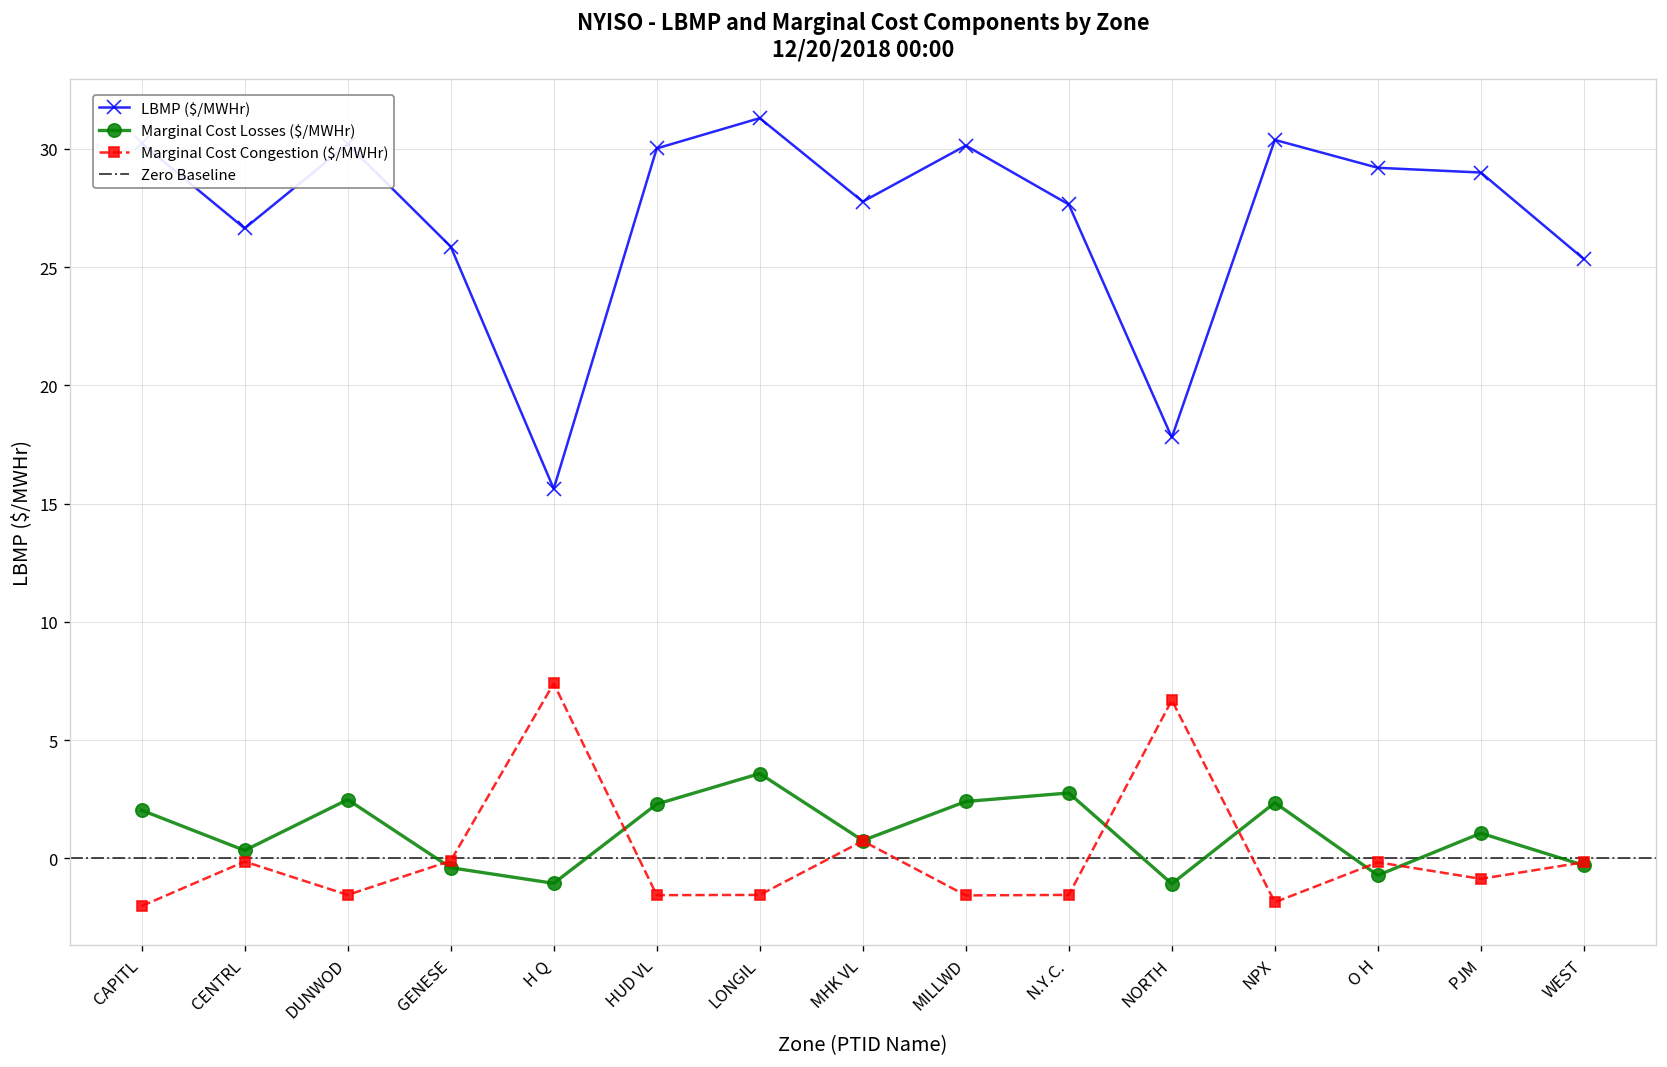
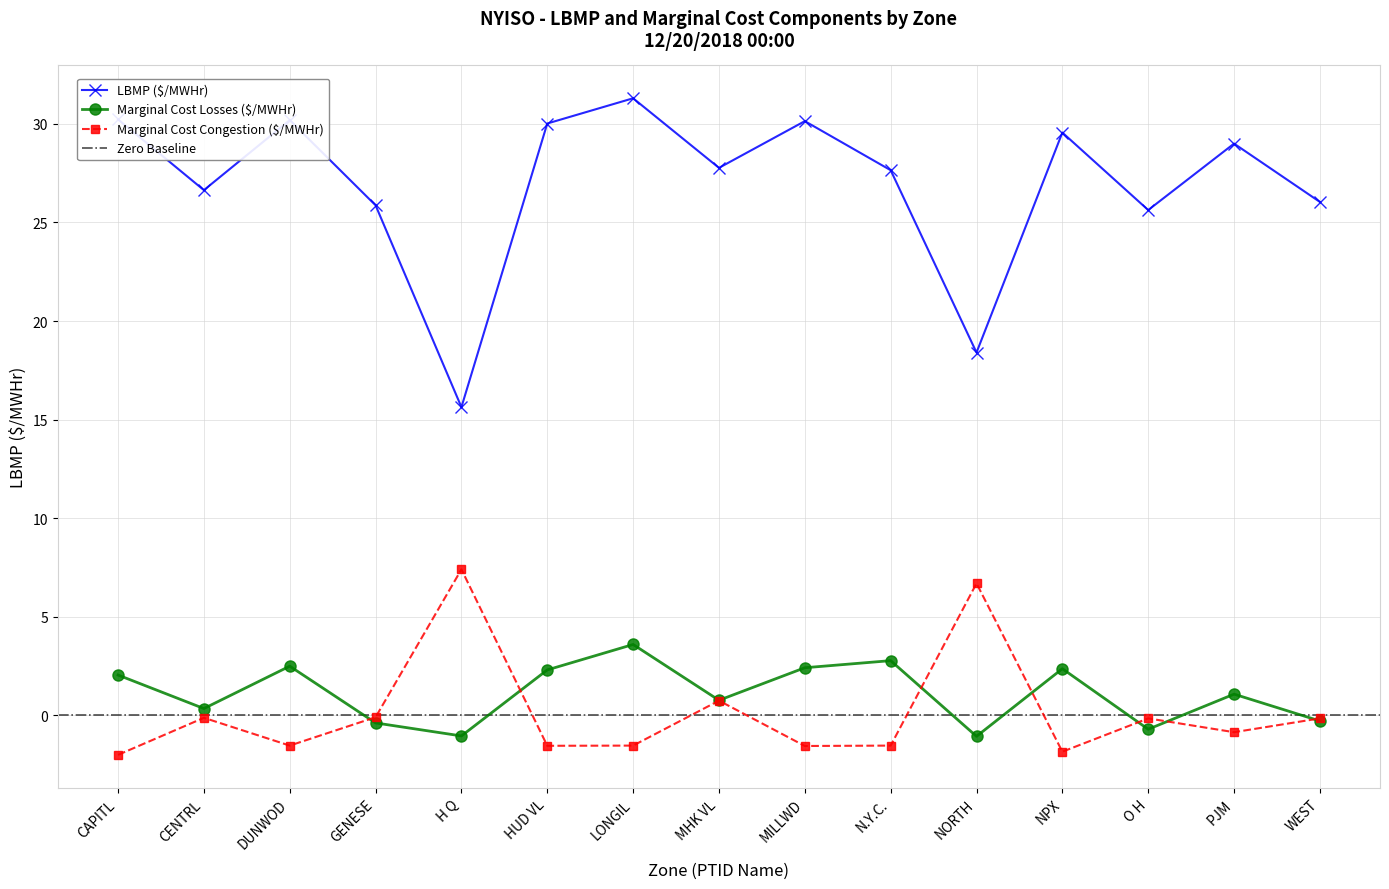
LBMP ($/MWHr), NORTH: 17.8 -> 18.4
LBMP ($/MWHr), NPX: 30.4 -> 29.6
LBMP ($/MWHr), O H: 29.2 -> 25.6
LBMP ($/MWHr), WEST: 25.3 -> 26.0
